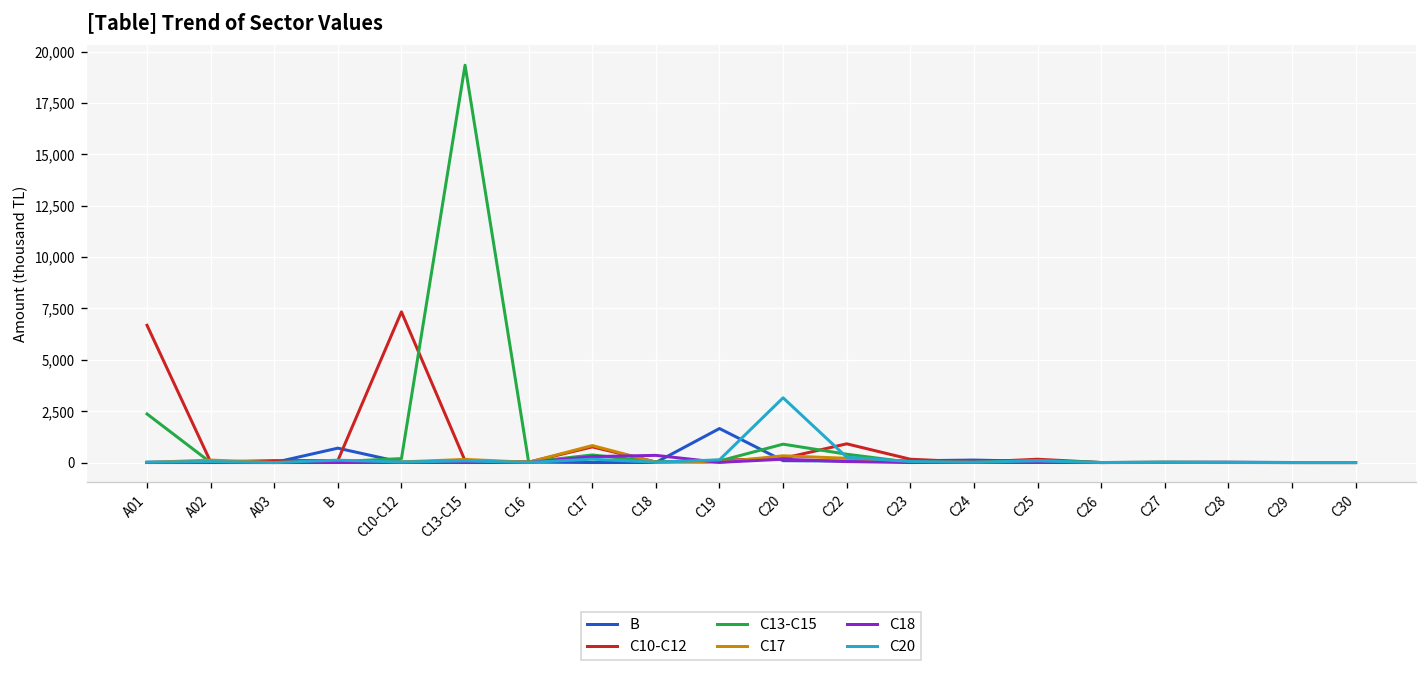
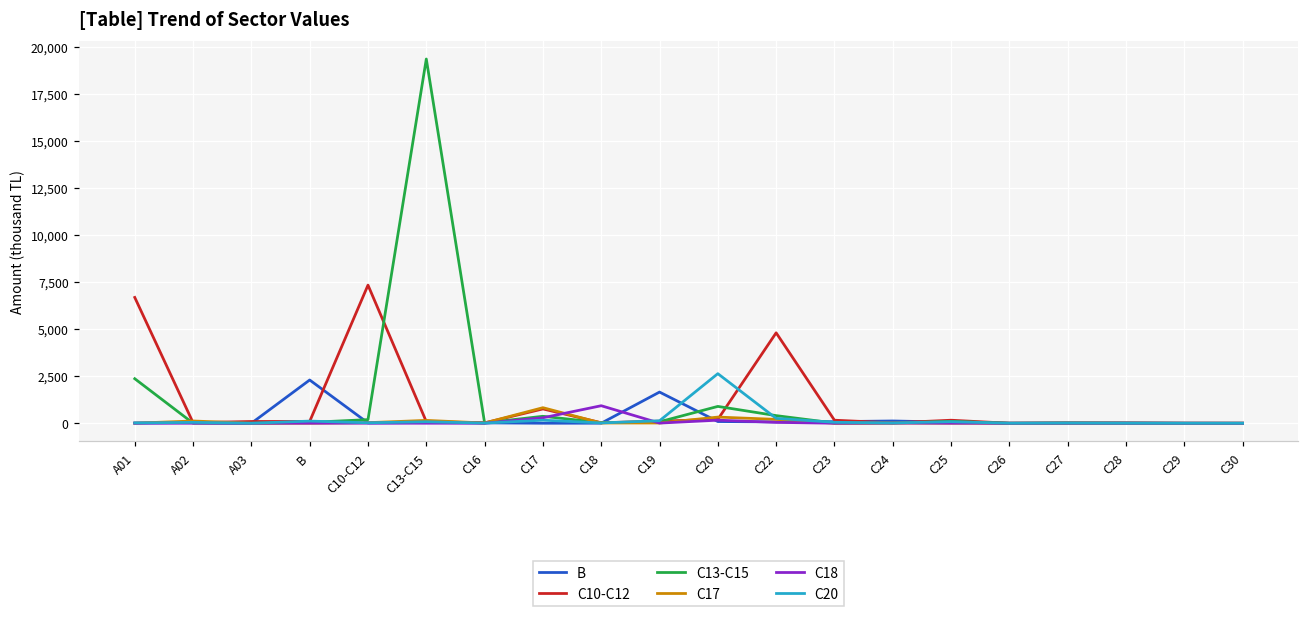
B, B: 700 -> 2,300
C18, C18: 300 -> 900
C20, C20: 3,200 -> 2,600
C10-C12, C22: 900 -> 4,800
